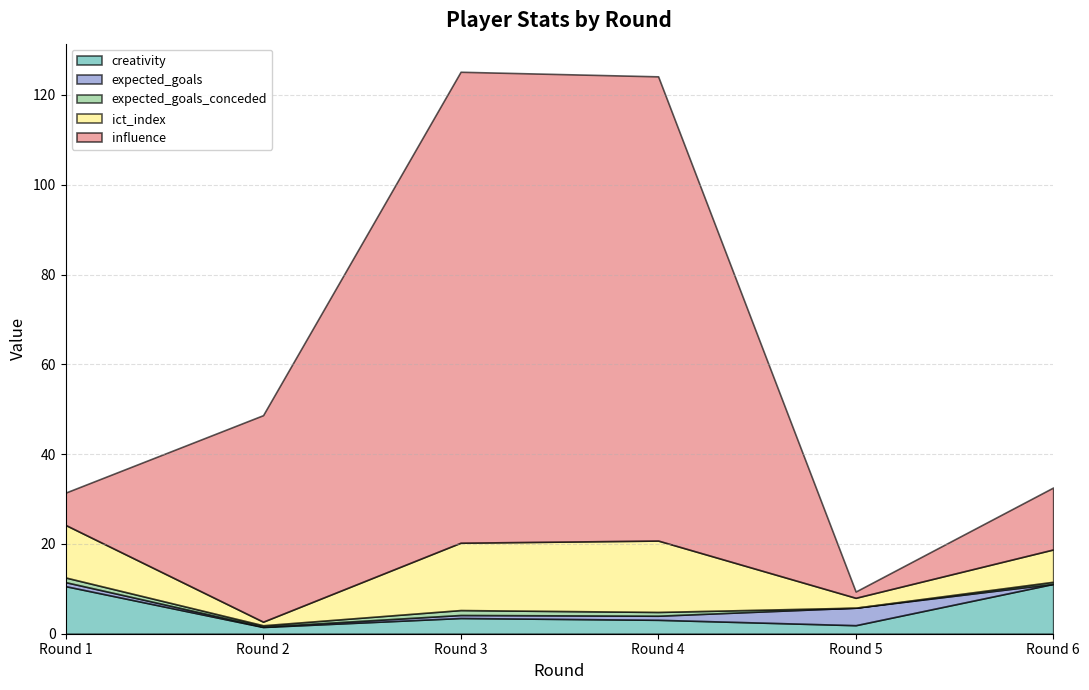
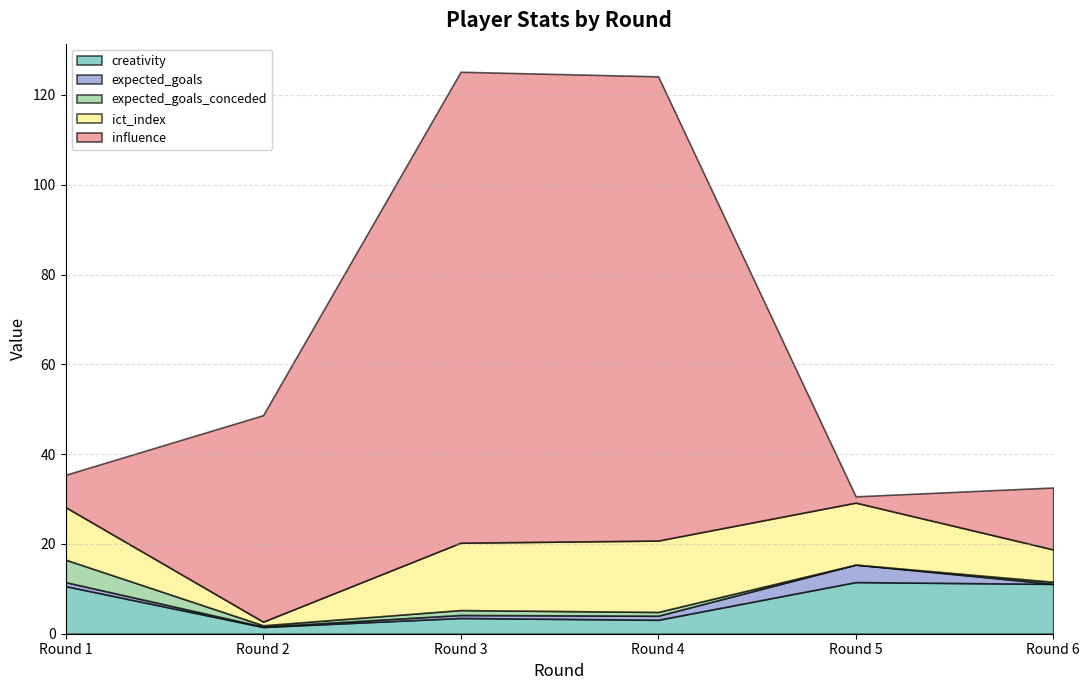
expected_goals_conceded, Round 1: 1 -> 5
creativity, Round 5: 2 -> 12
ict_index, Round 5: 2 -> 14
